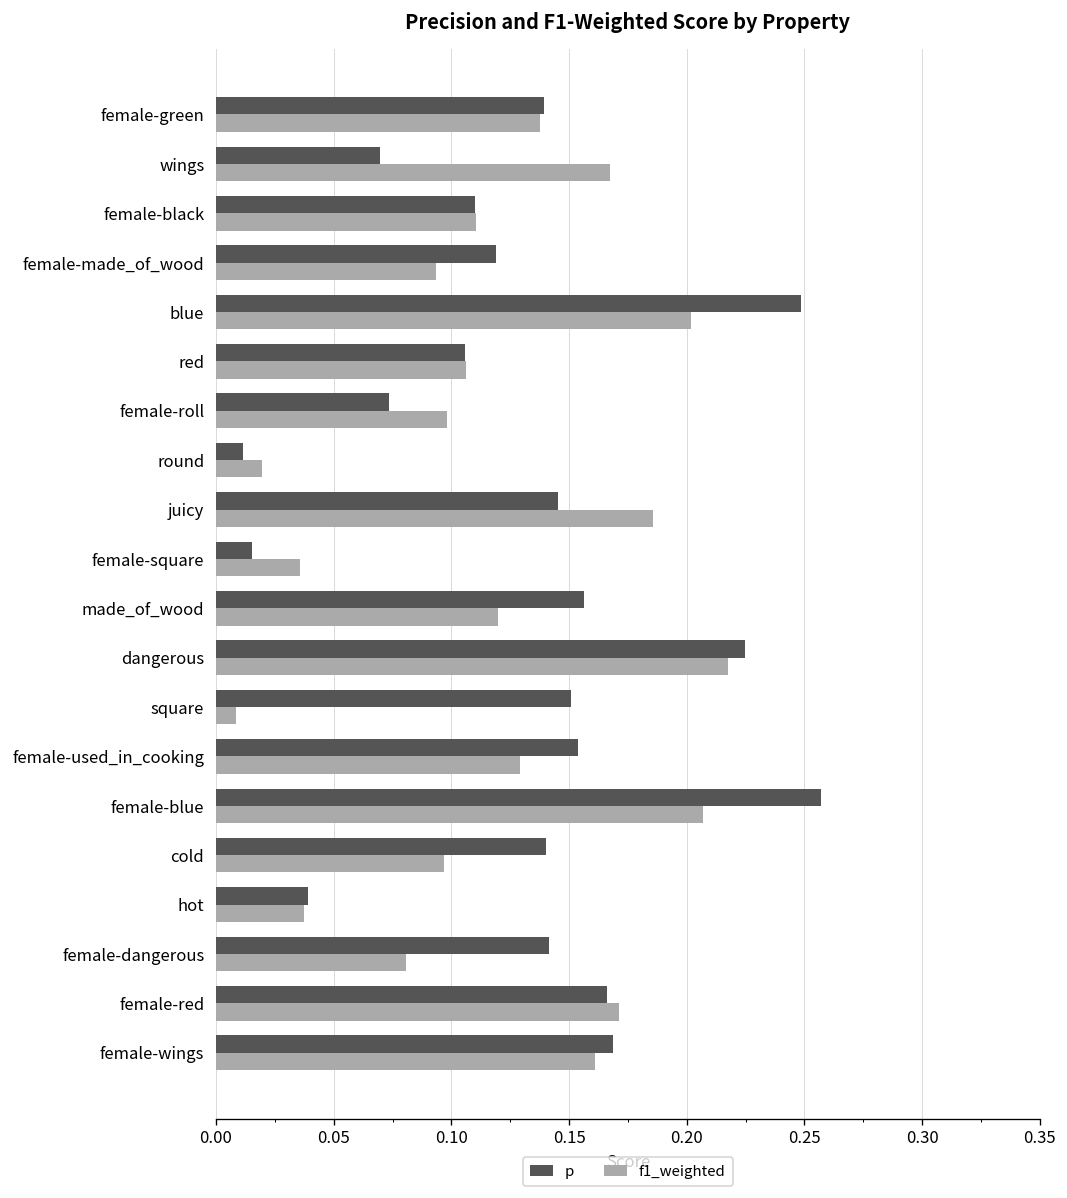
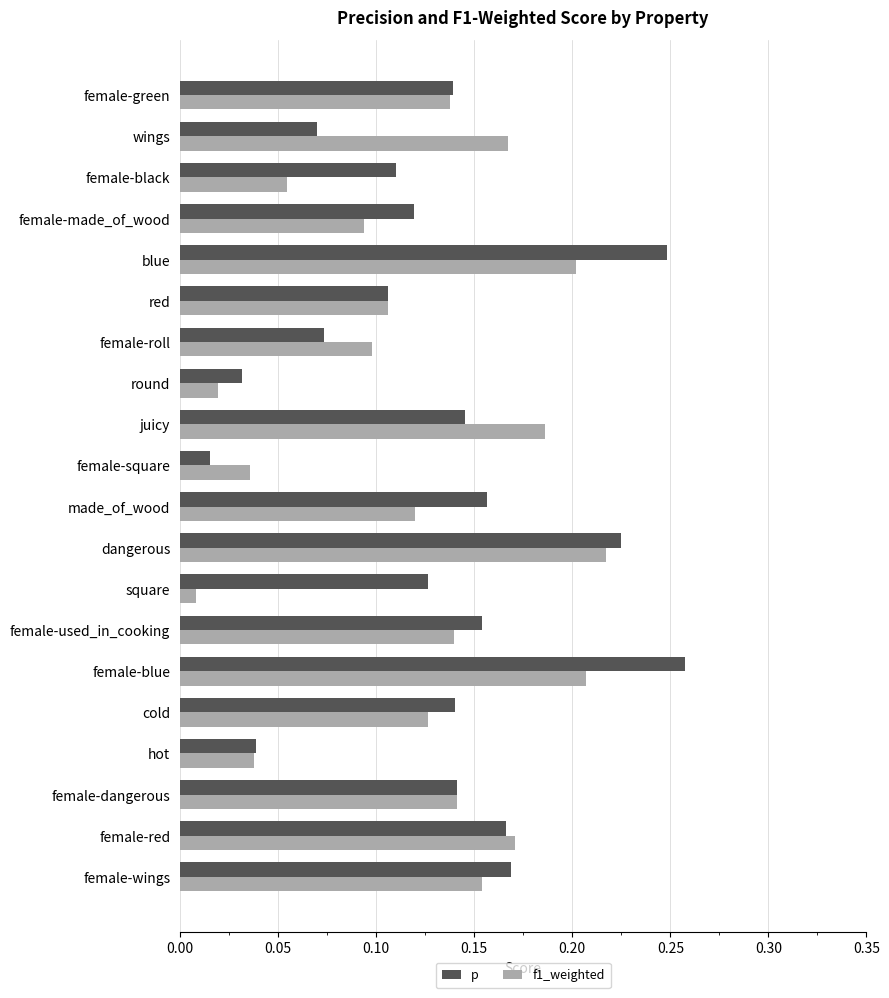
f1_weighted, female-black: 0.110 -> 0.055
p, round: 0.011 -> 0.032
p, square: 0.151 -> 0.127
f1_weighted, female-used_in_cooking: 0.129 -> 0.139
f1_weighted, cold: 0.097 -> 0.127
f1_weighted, female-dangerous: 0.081 -> 0.141
f1_weighted, female-wings: 0.161 -> 0.154
